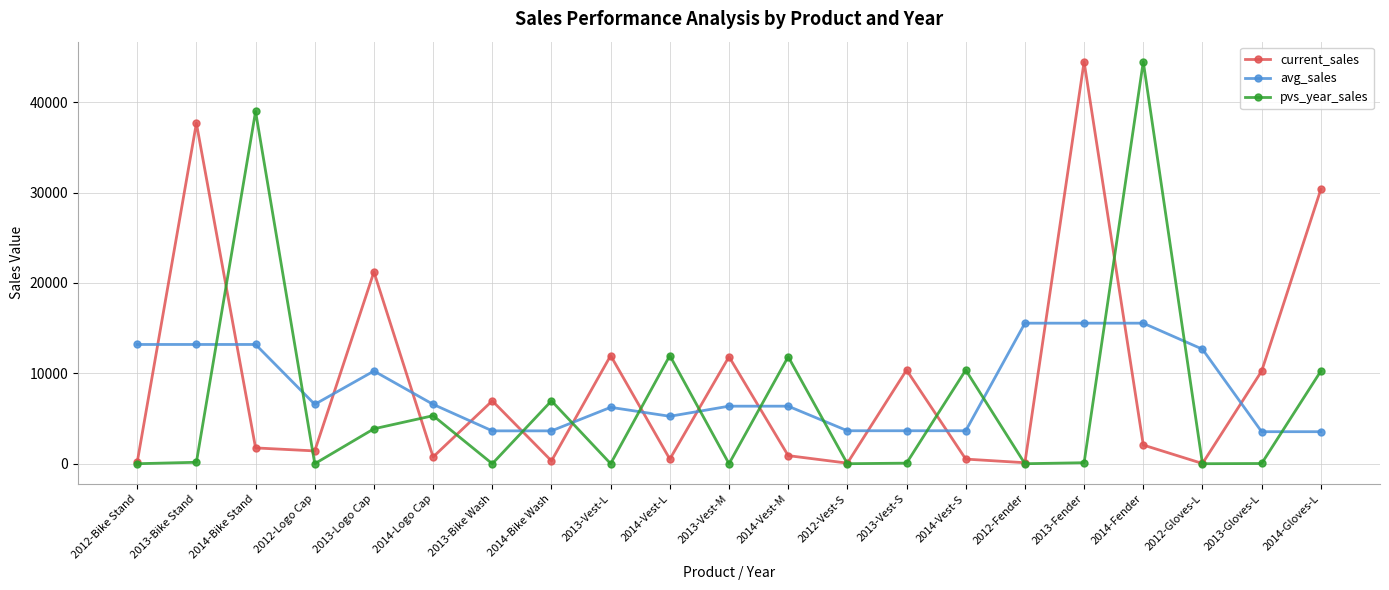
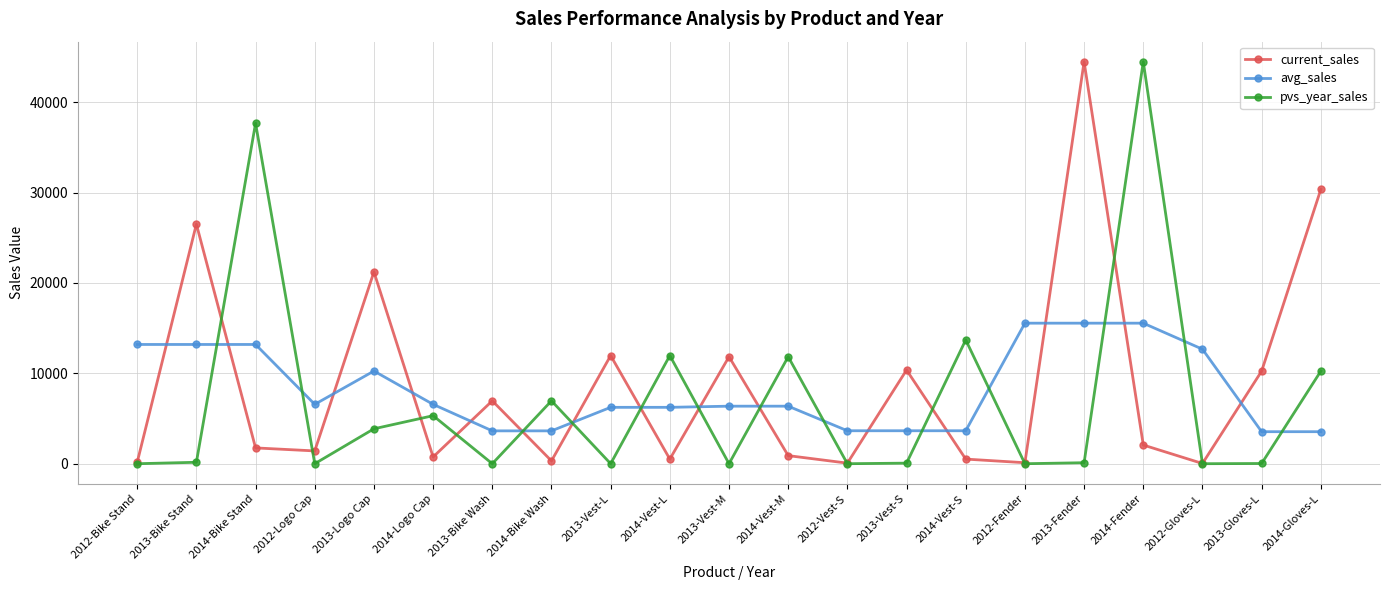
current_sales, 2013-Bike Stand: 38000 -> 27000
pvs_year_sales, 2014-Bike Stand: 39000 -> 38000
avg_sales, 2014-Vest-L: 5000 -> 6000
pvs_year_sales, 2014-Vest-S: 10000 -> 14000
